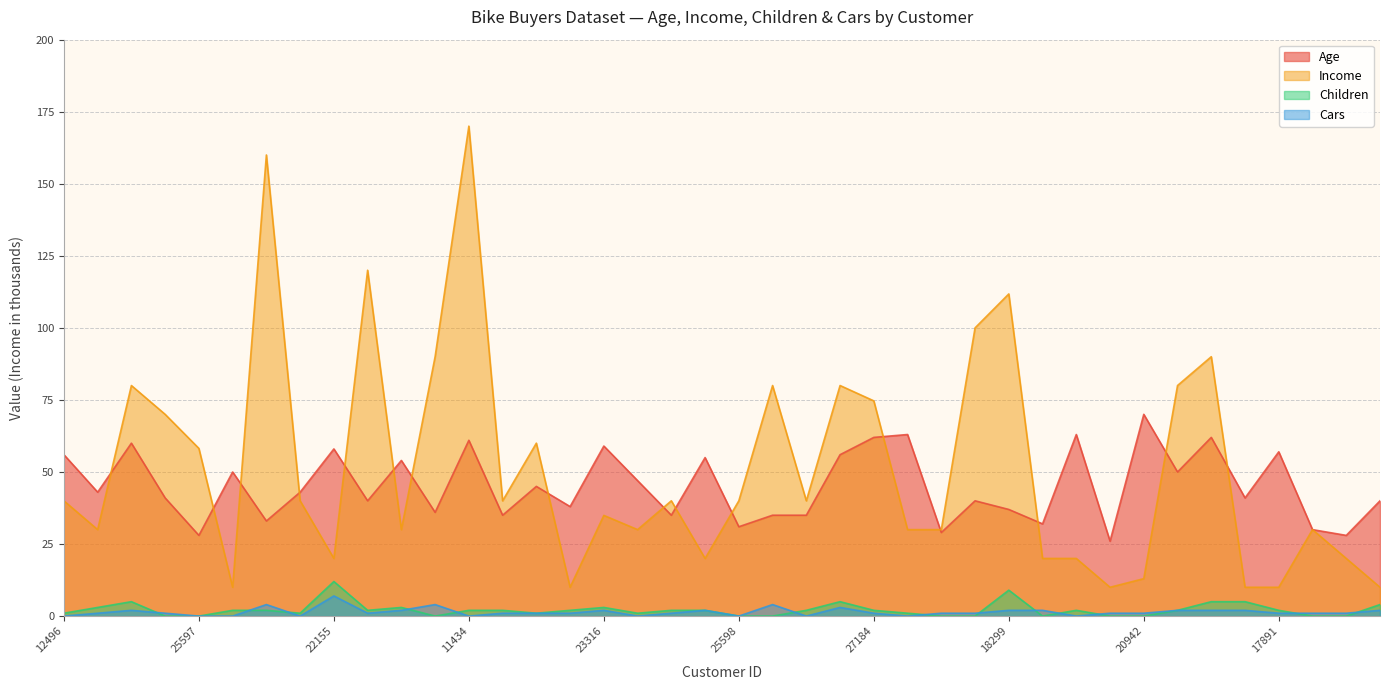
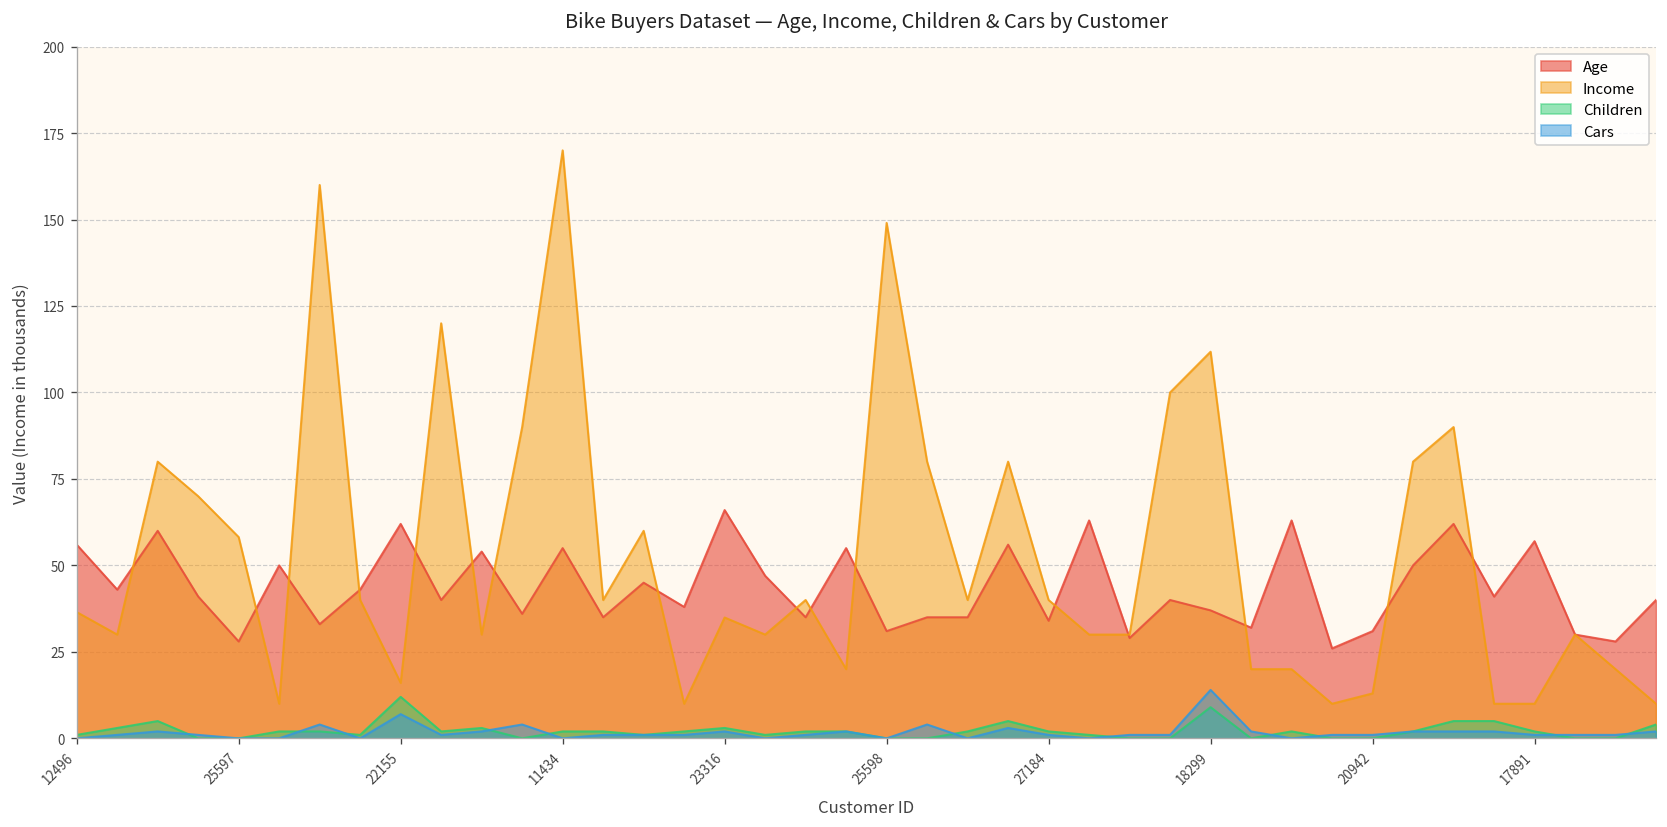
Income, 12496: 40 -> 37
Age, 22155: 58 -> 62
Income, 22155: 20 -> 16
Age, 11434: 61 -> 55
Age, 23316: 59 -> 66
Income, 25598: 40 -> 149
Age, 27184: 62 -> 34
Income, 27184: 75 -> 40
Cars, 18299: 2 -> 14
Age, 20942: 70 -> 31
